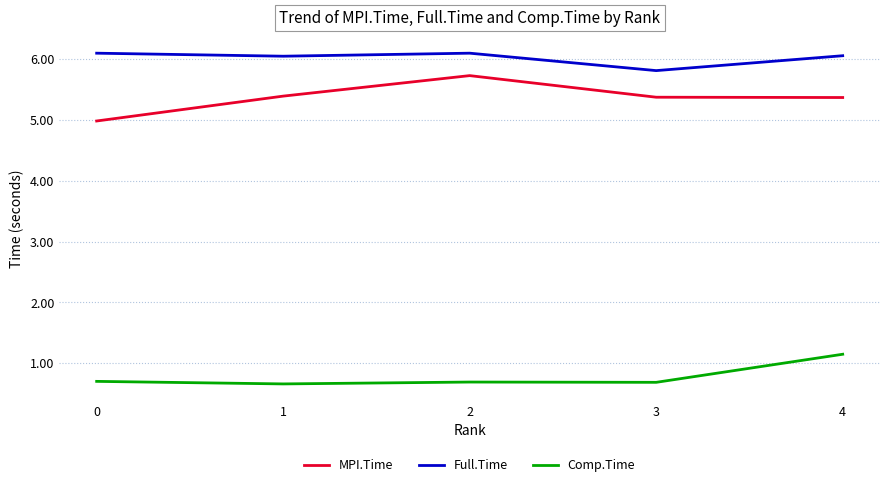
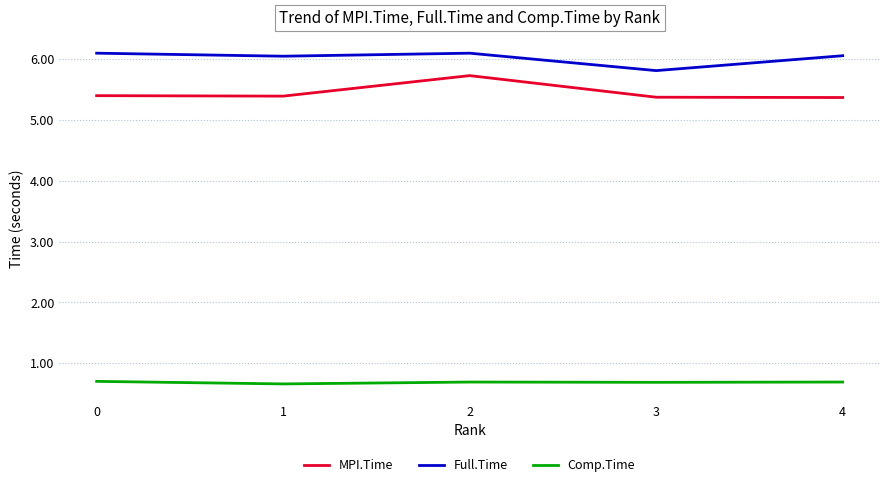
MPI.Time, 0: 5.0 -> 5.4
Comp.Time, 4: 1.1 -> 0.7
